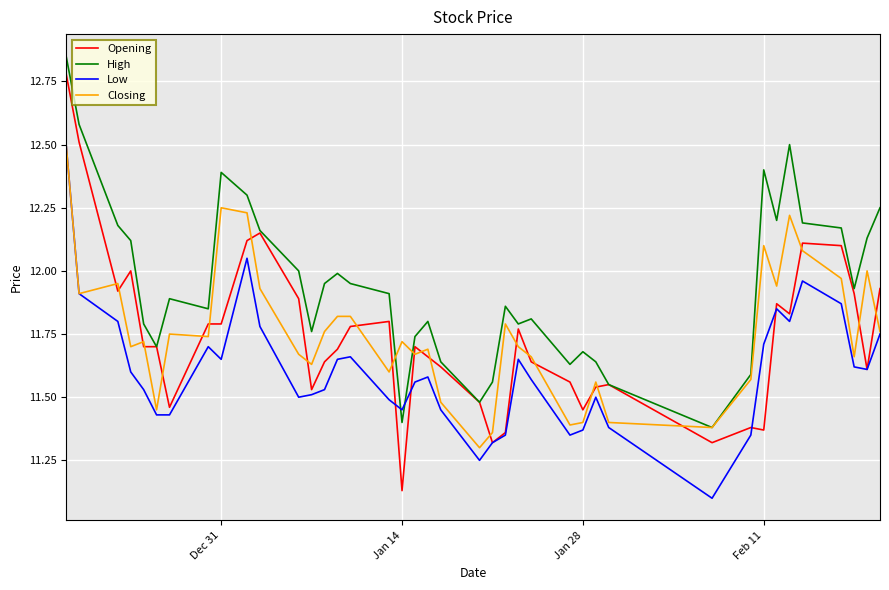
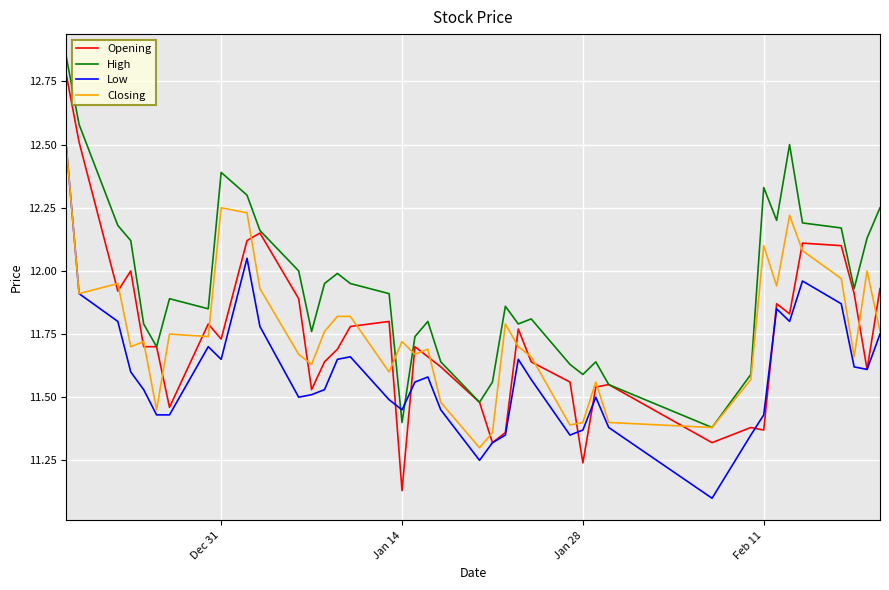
Opening, Dec 31: 11.79 -> 11.73
Opening, Jan 28: 11.45 -> 11.24
High, Jan 28: 11.68 -> 11.59
High, Feb 11: 12.40 -> 12.33
Low, Feb 11: 11.71 -> 11.43
